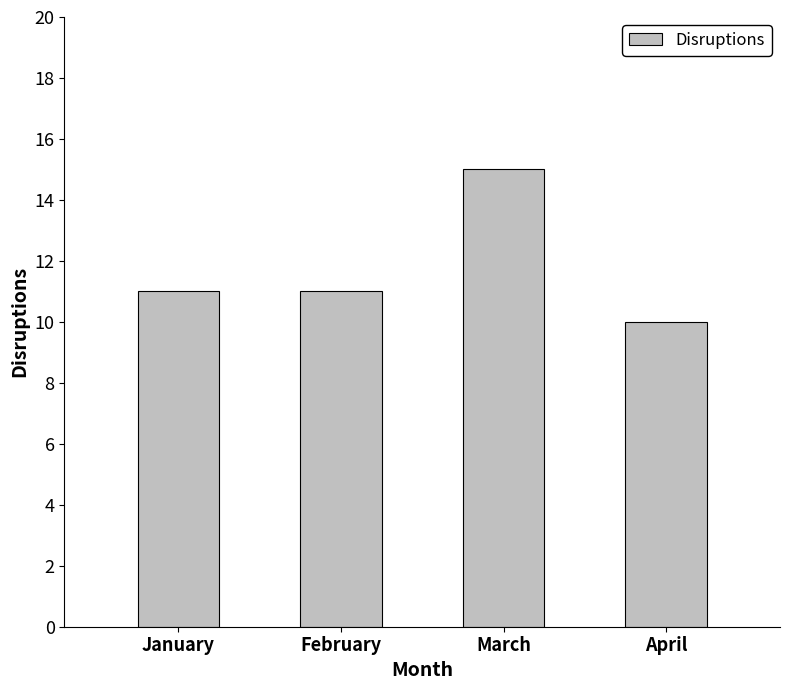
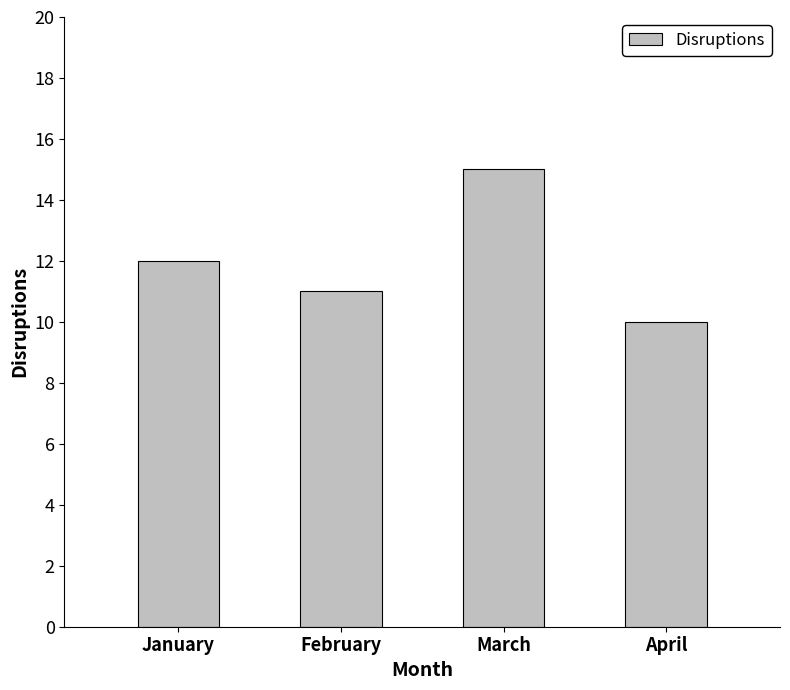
January: 11 -> 12
